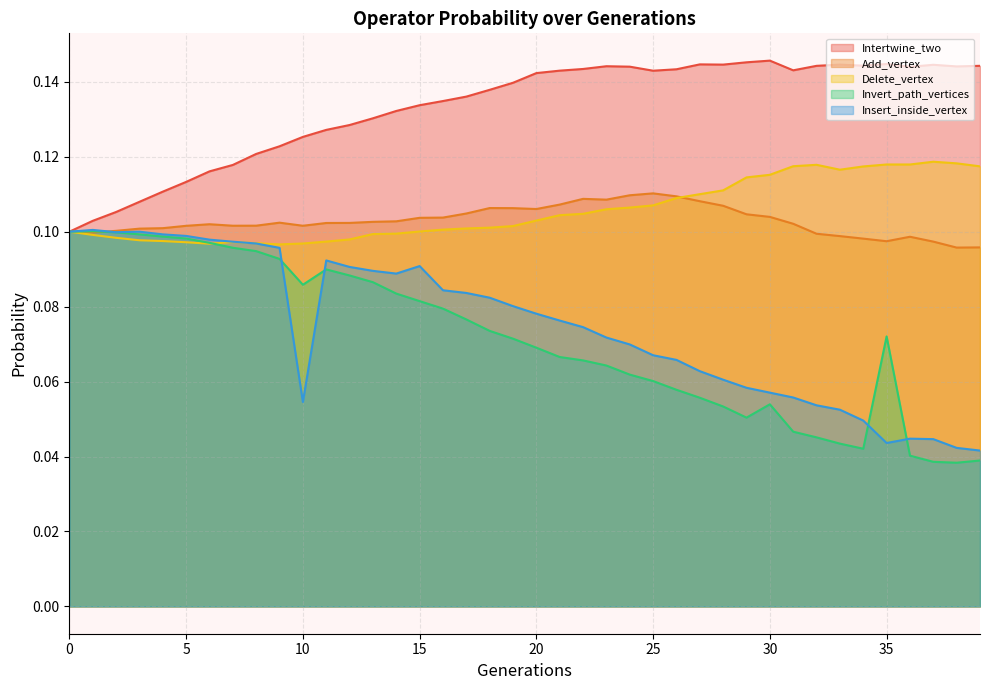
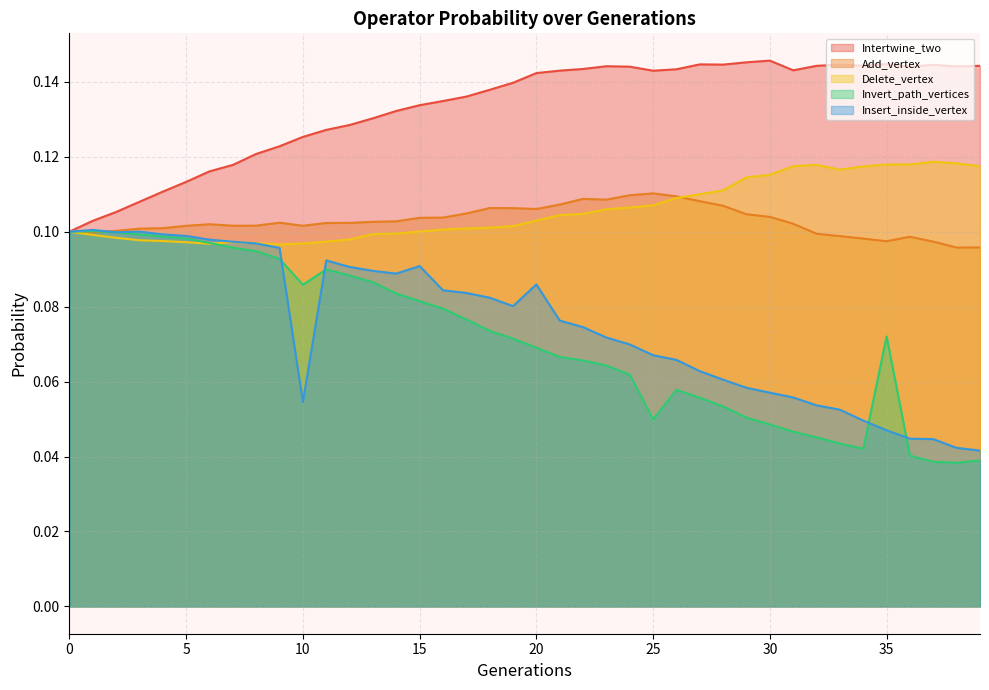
Insert_inside_vertex, 20: 0.078 -> 0.086
Invert_path_vertices, 25: 0.060 -> 0.050
Invert_path_vertices, 30: 0.054 -> 0.049
Insert_inside_vertex, 35: 0.044 -> 0.047
